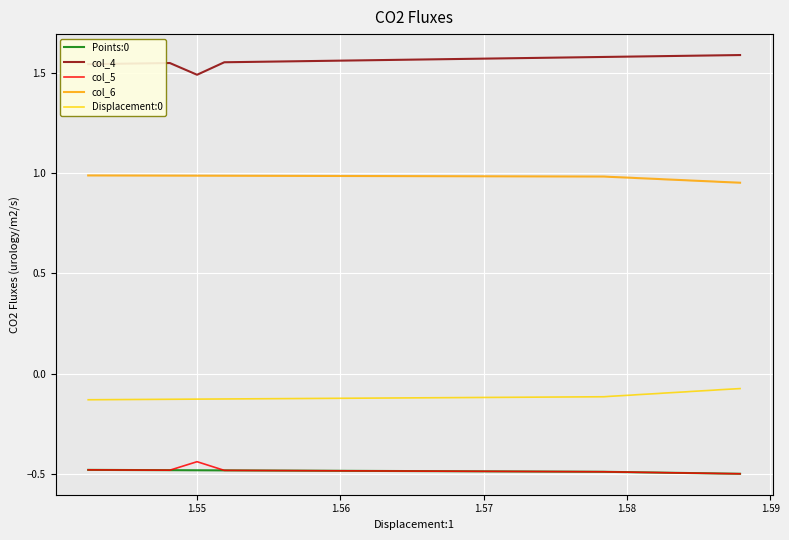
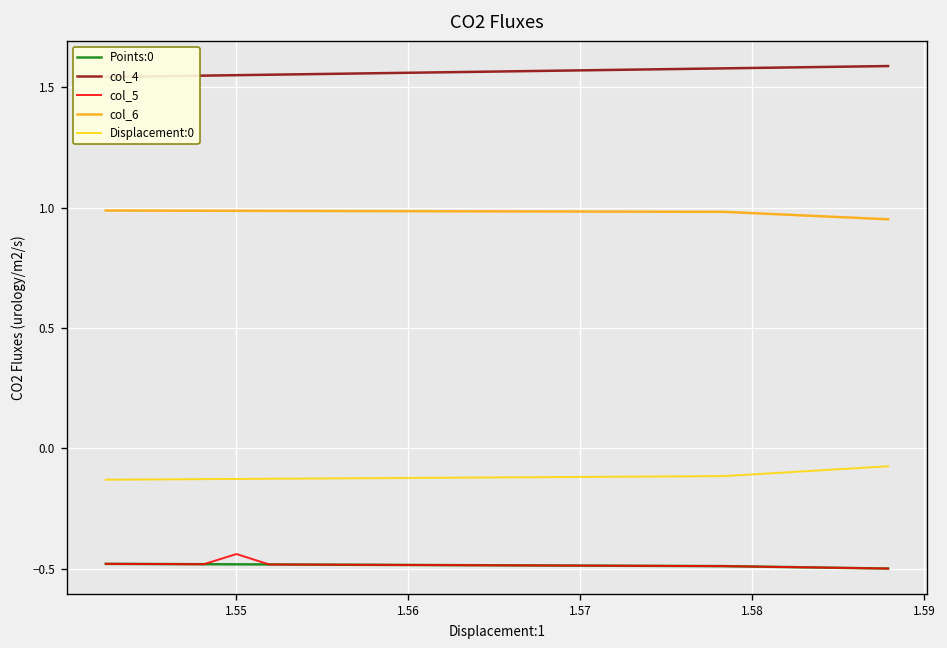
col_4, 1.55: 1.49 -> 1.55
